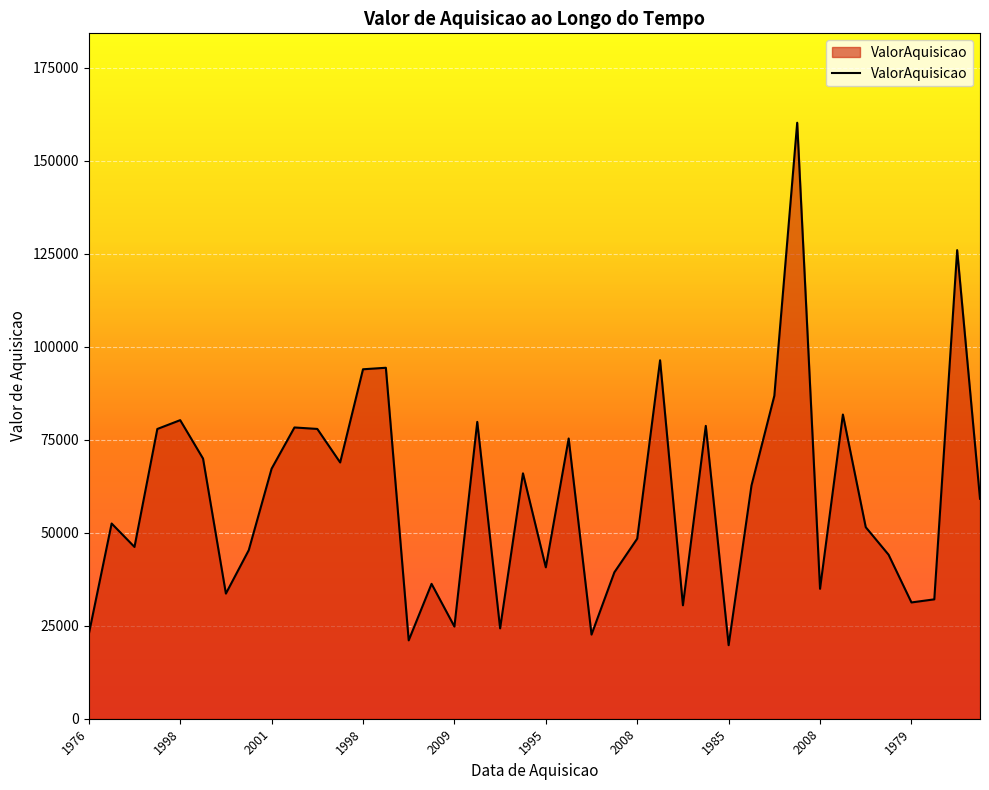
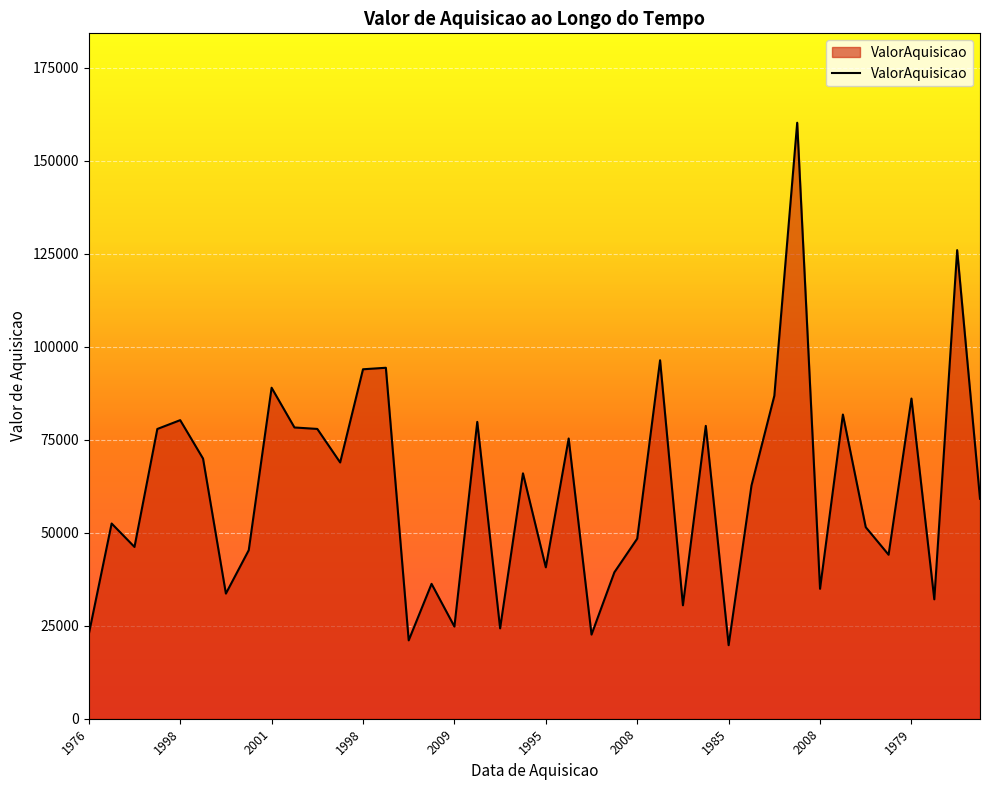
2001: 67000 -> 89000
1979: 31000 -> 86000
